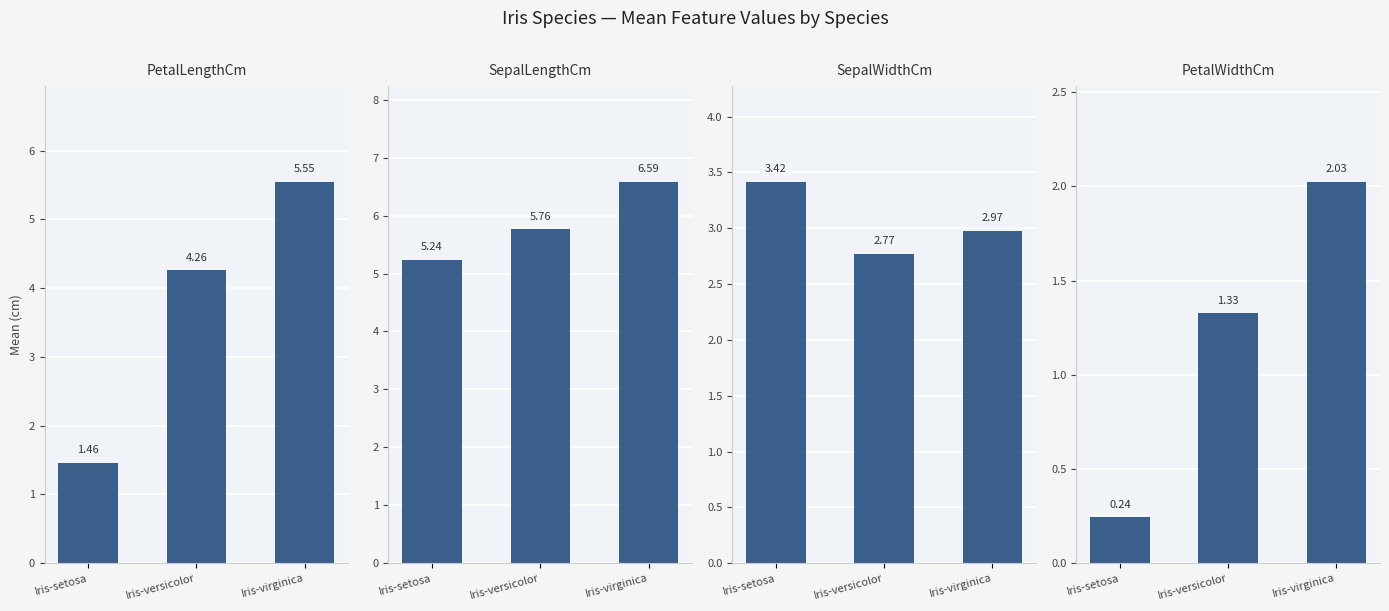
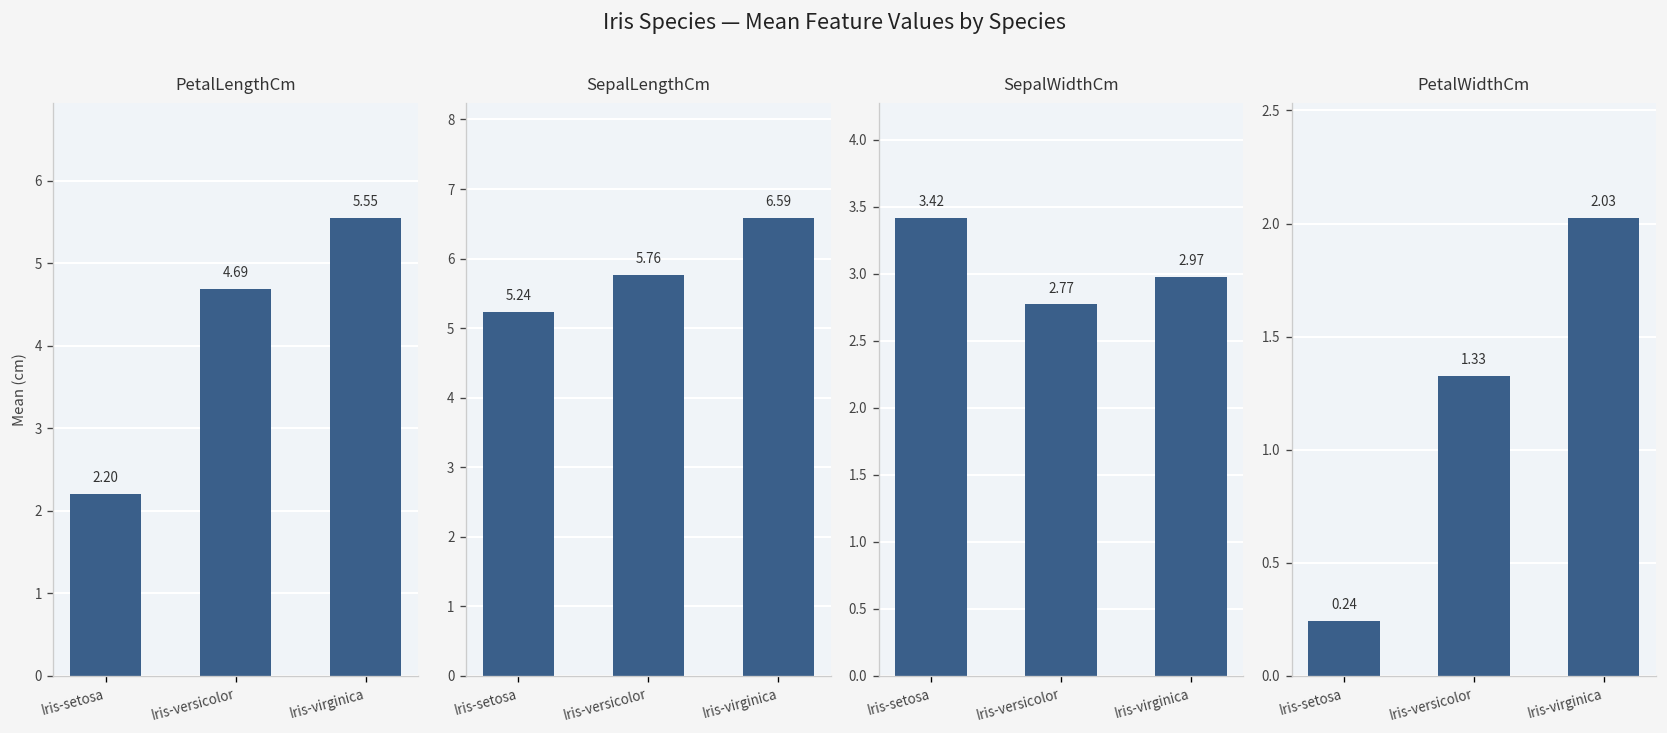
PetalLengthCm, Iris-setosa: 1.46 -> 2.20
PetalLengthCm, Iris-versicolor: 4.26 -> 4.69
